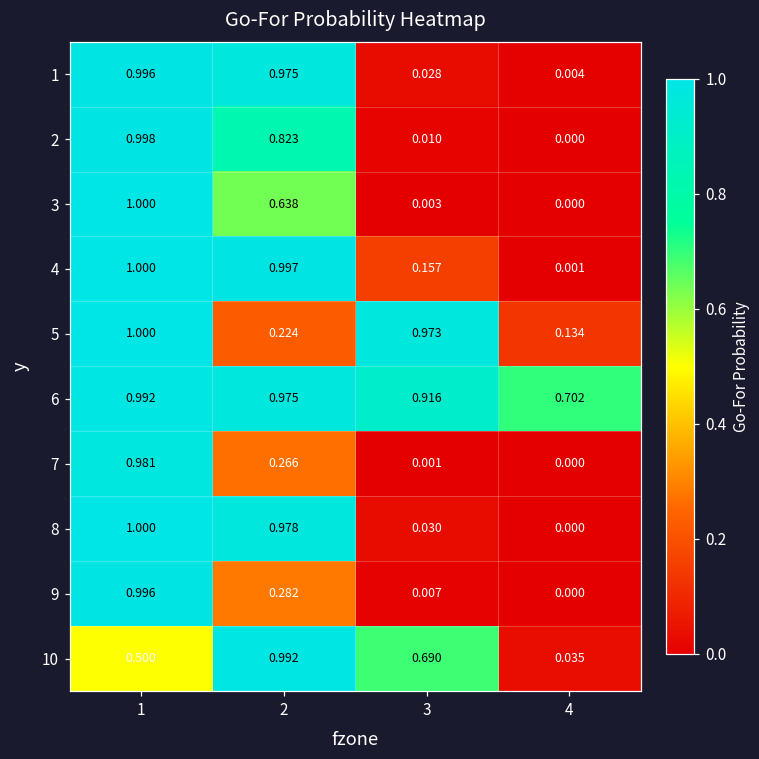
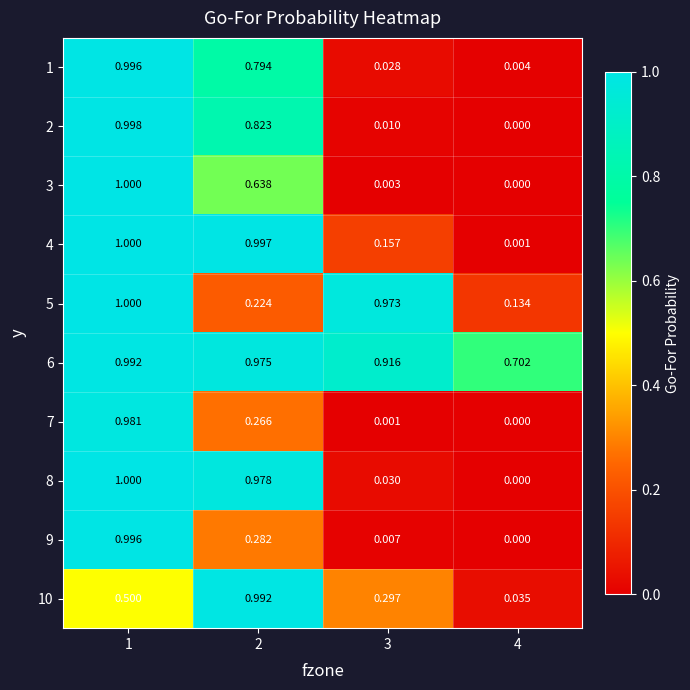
1, 2: 0.975 -> 0.794
10, 3: 0.690 -> 0.297
